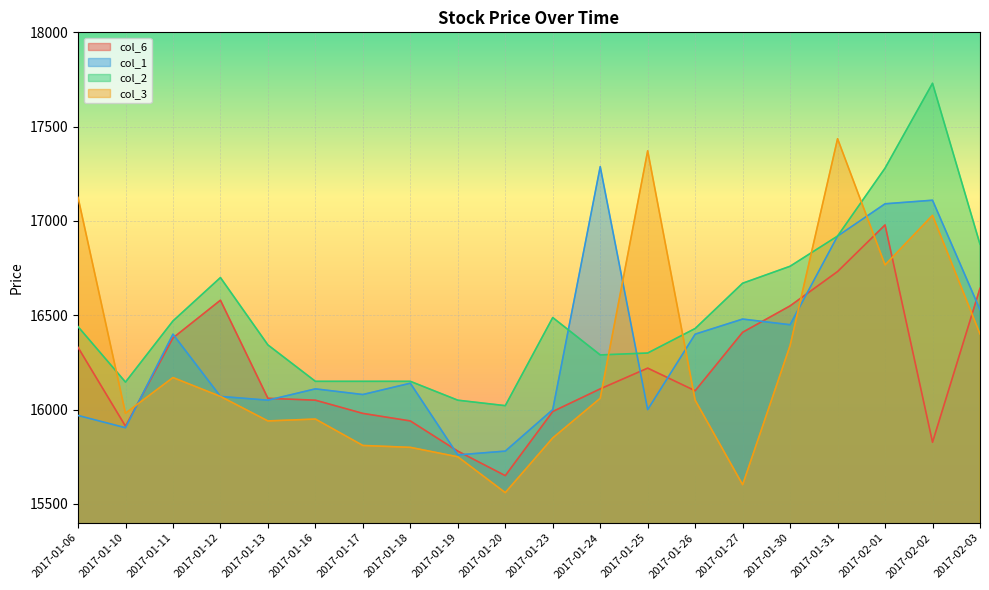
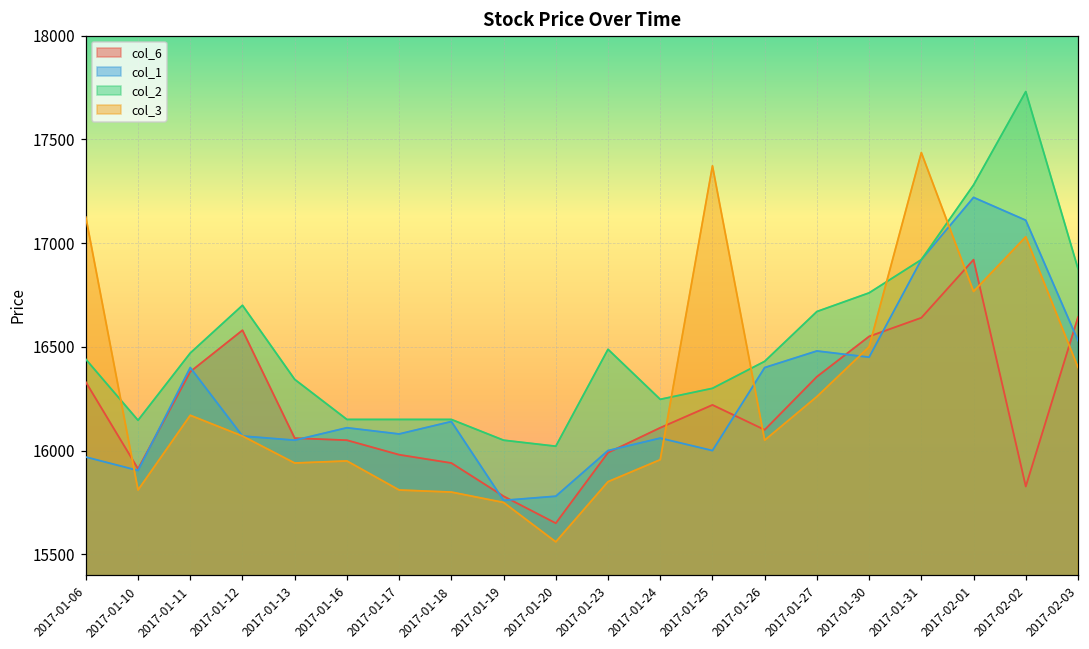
col_3, 2017-01-10: 15980 -> 15810
col_1, 2017-01-24: 17290 -> 16060
col_2, 2017-01-24: 16290 -> 16250
col_3, 2017-01-24: 16060 -> 15960
col_6, 2017-01-27: 16410 -> 16360
col_3, 2017-01-27: 15600 -> 16260
col_3, 2017-01-30: 16340 -> 16500
col_6, 2017-01-31: 16730 -> 16640
col_6, 2017-02-01: 16980 -> 16920
col_1, 2017-02-01: 17090 -> 17220
